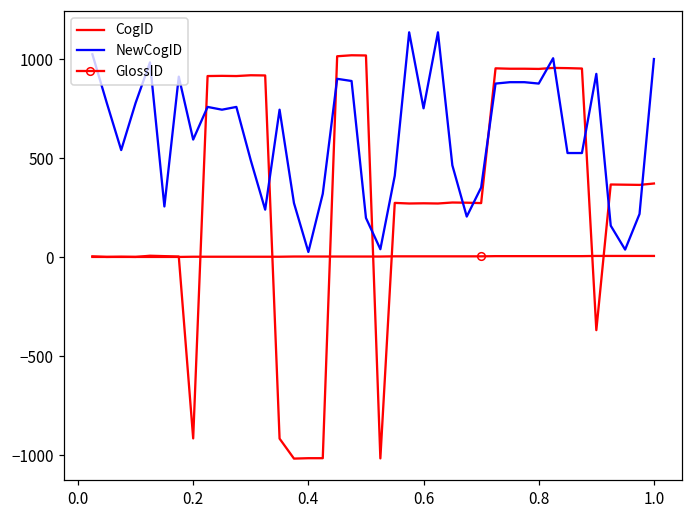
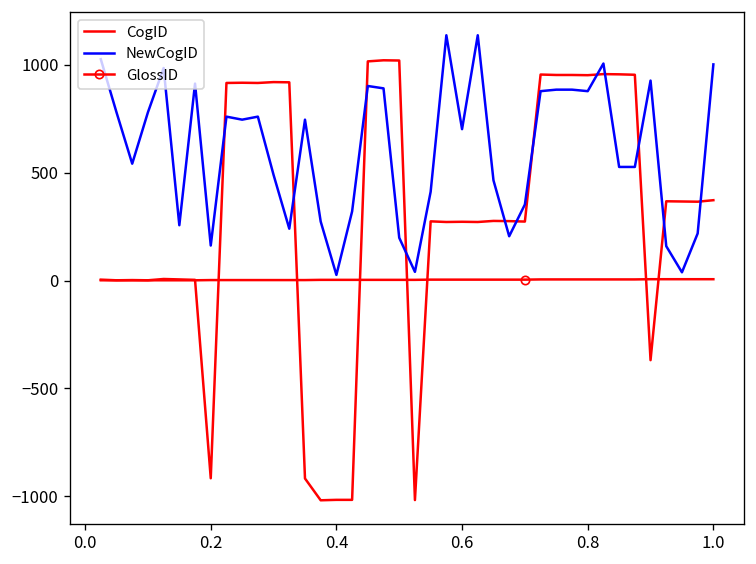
NewCogID, 0.2: 590 -> 160
NewCogID, 0.6: 750 -> 700
